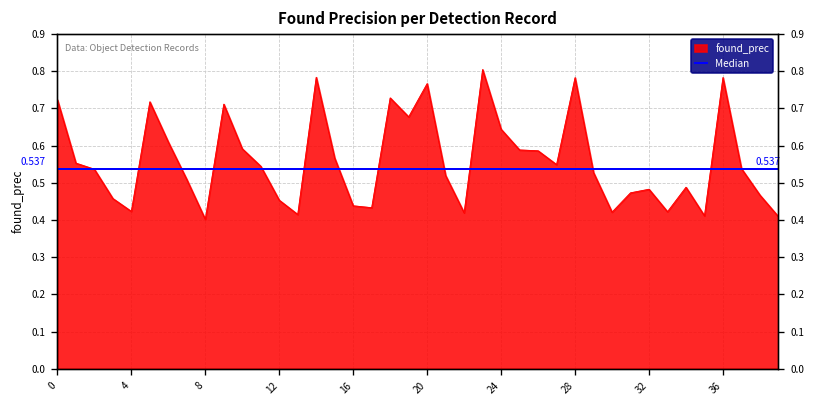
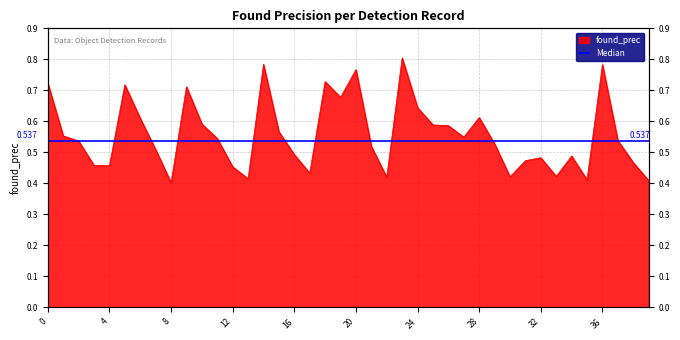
4: 0.42 -> 0.46
16: 0.44 -> 0.49
28: 0.78 -> 0.61
